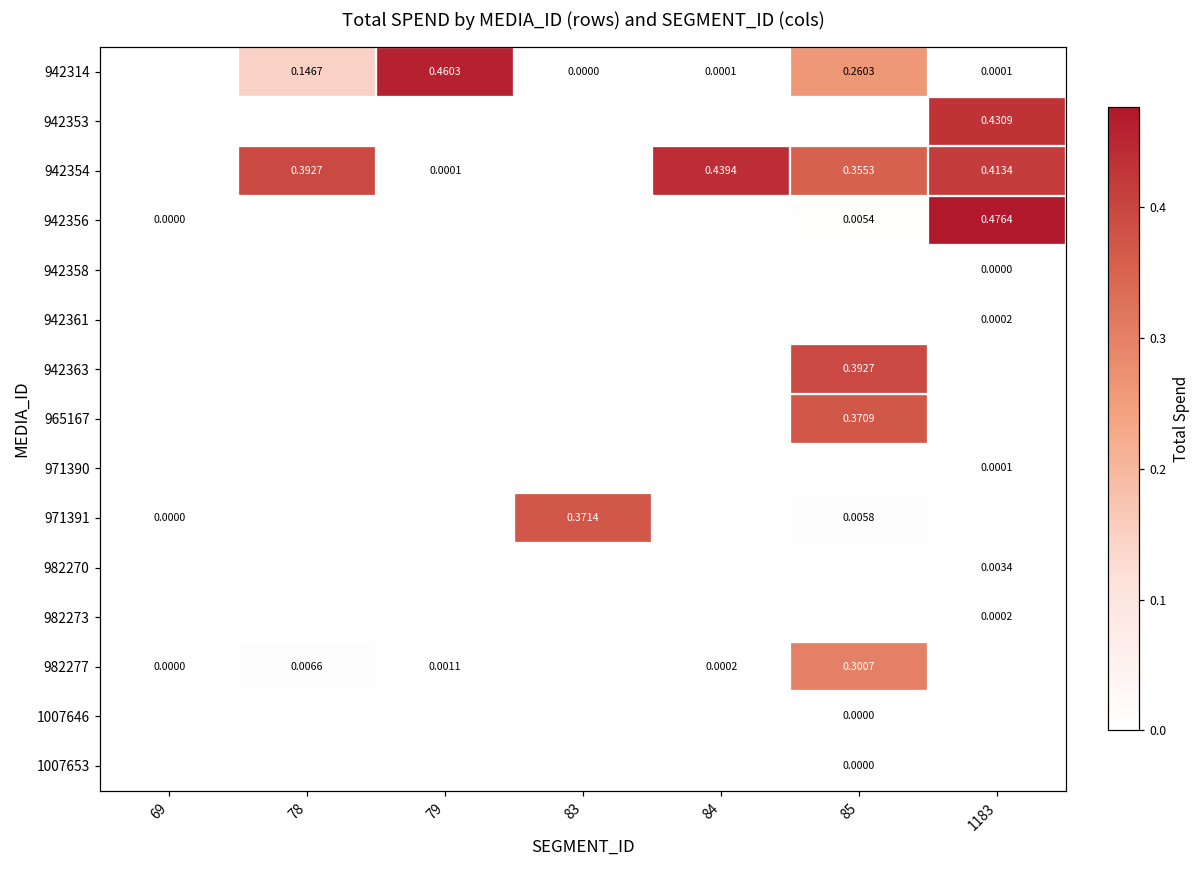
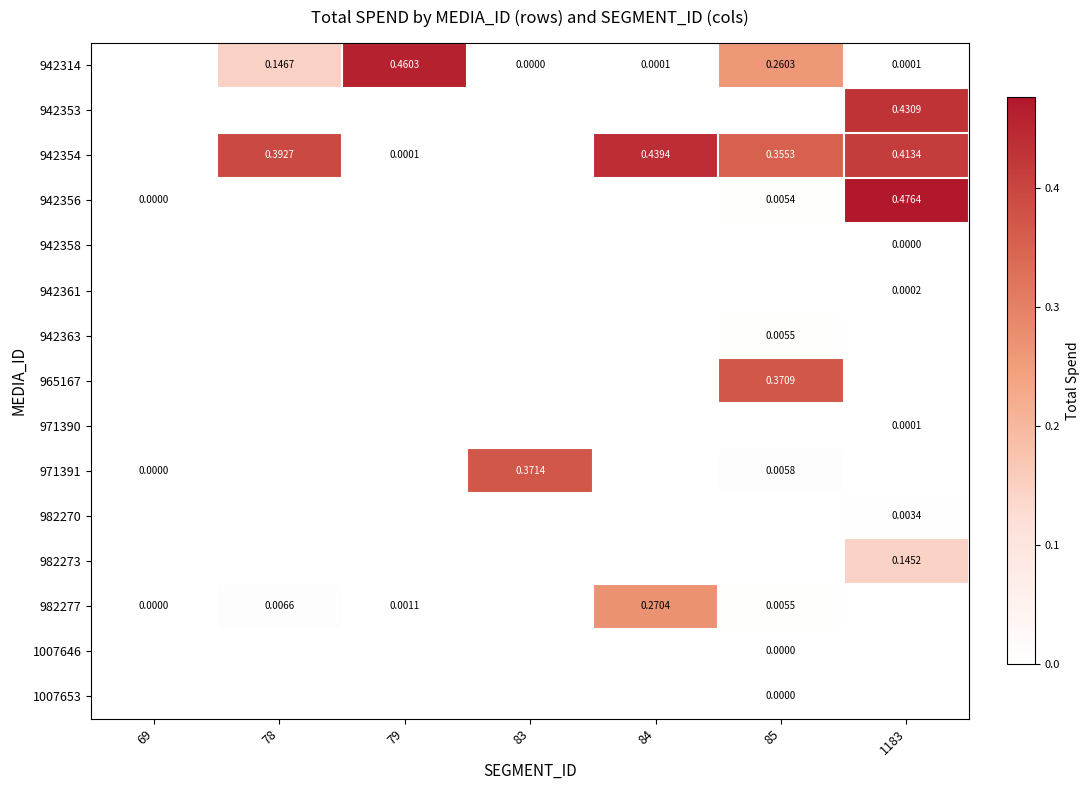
942363, 85: 0.3927 -> 0.0055
982273, 1183: 0.0002 -> 0.1452
982277, 84: 0.0002 -> 0.2704
982277, 85: 0.3007 -> 0.0055
